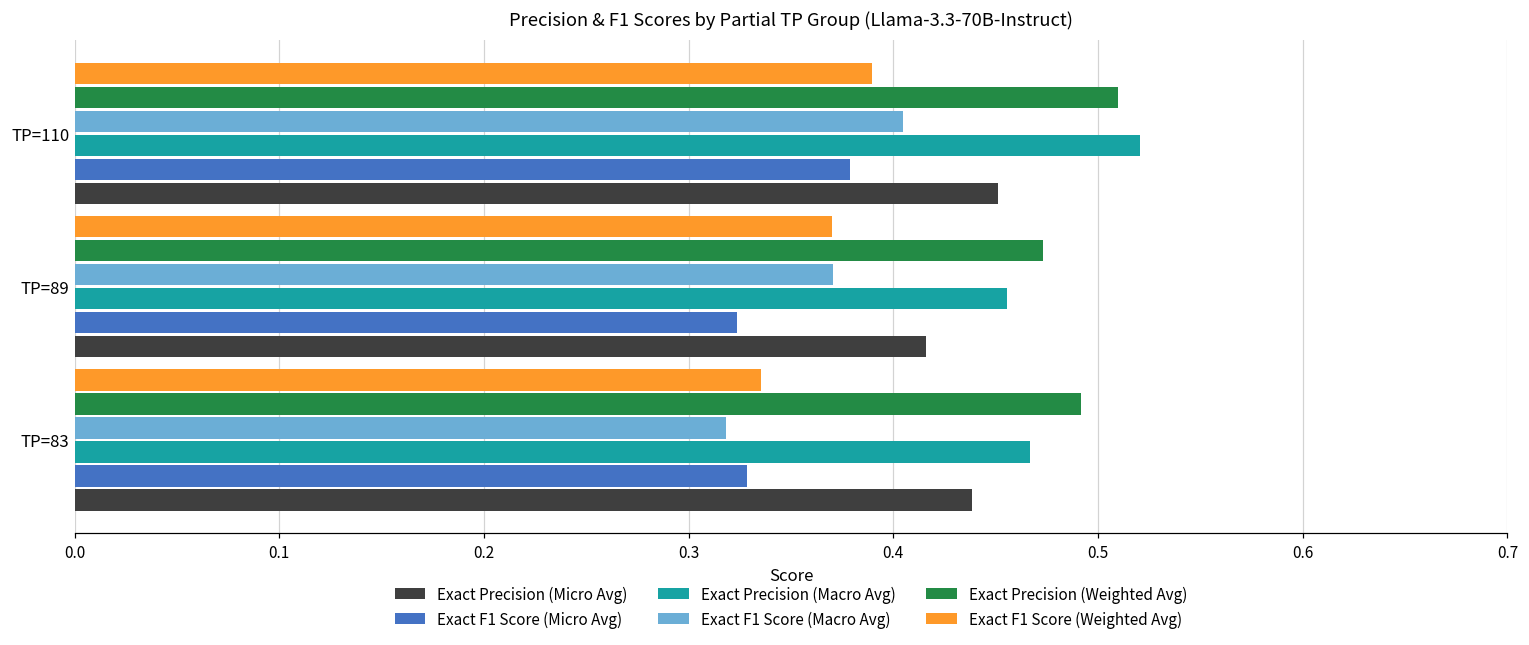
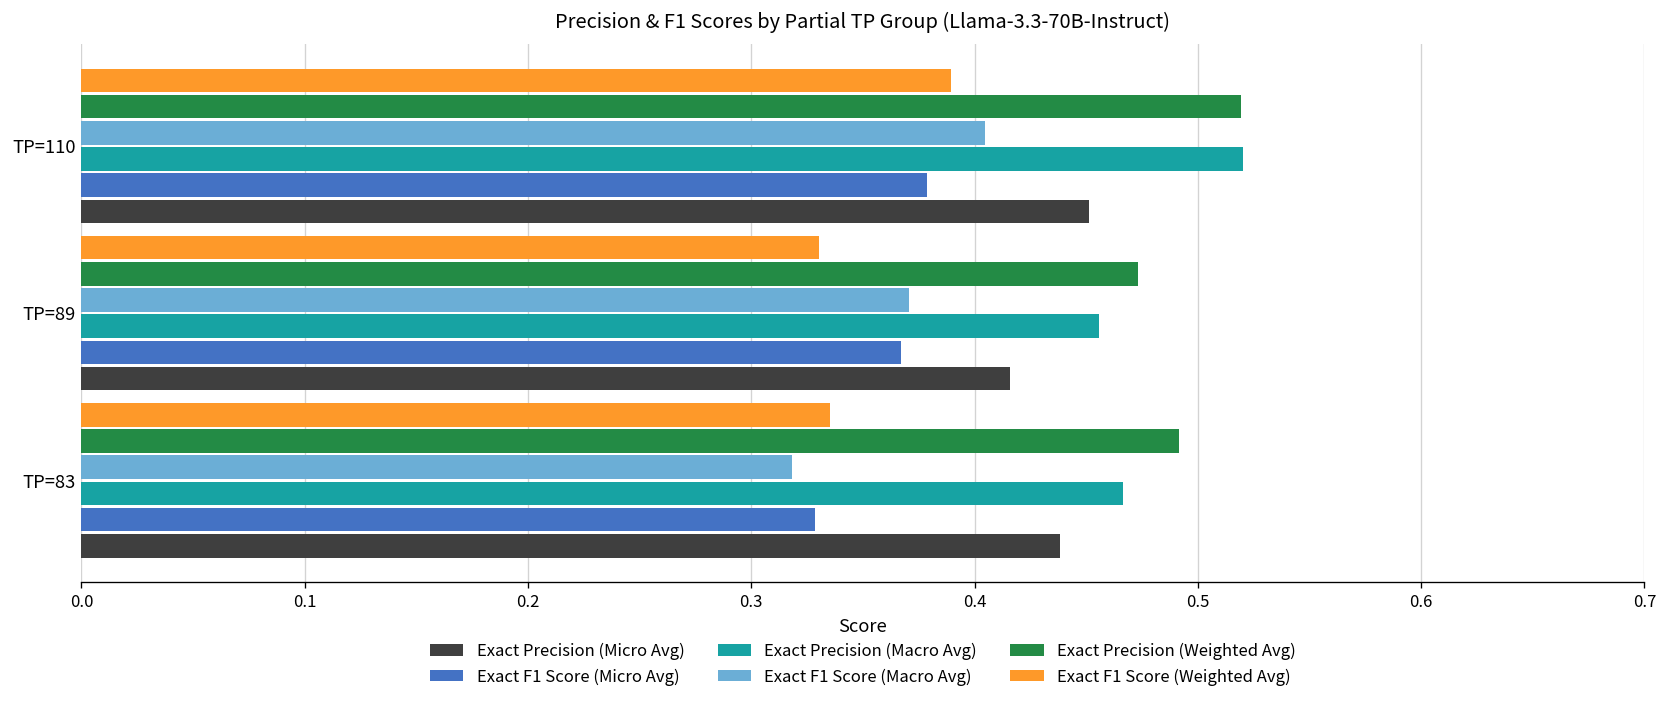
Exact Precision (Weighted Avg), TP=110: 0.510 -> 0.519
Exact F1 Score (Weighted Avg), TP=89: 0.370 -> 0.330
Exact F1 Score (Micro Avg), TP=89: 0.324 -> 0.367
